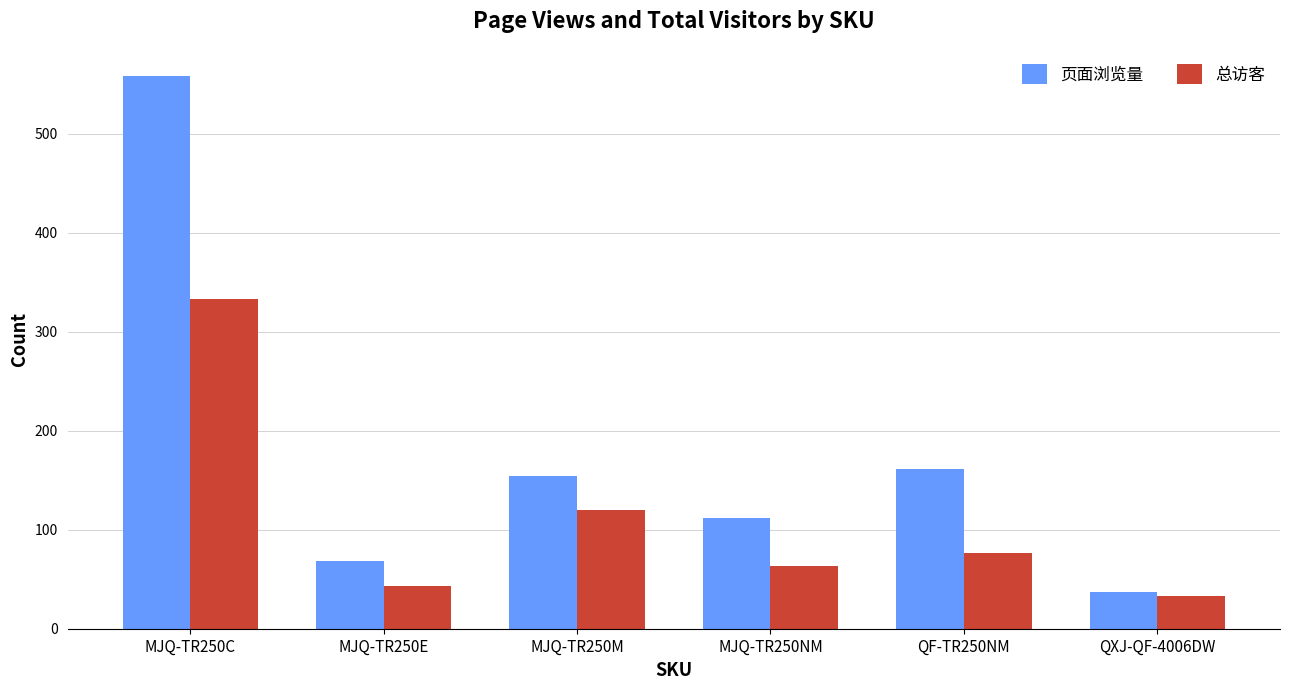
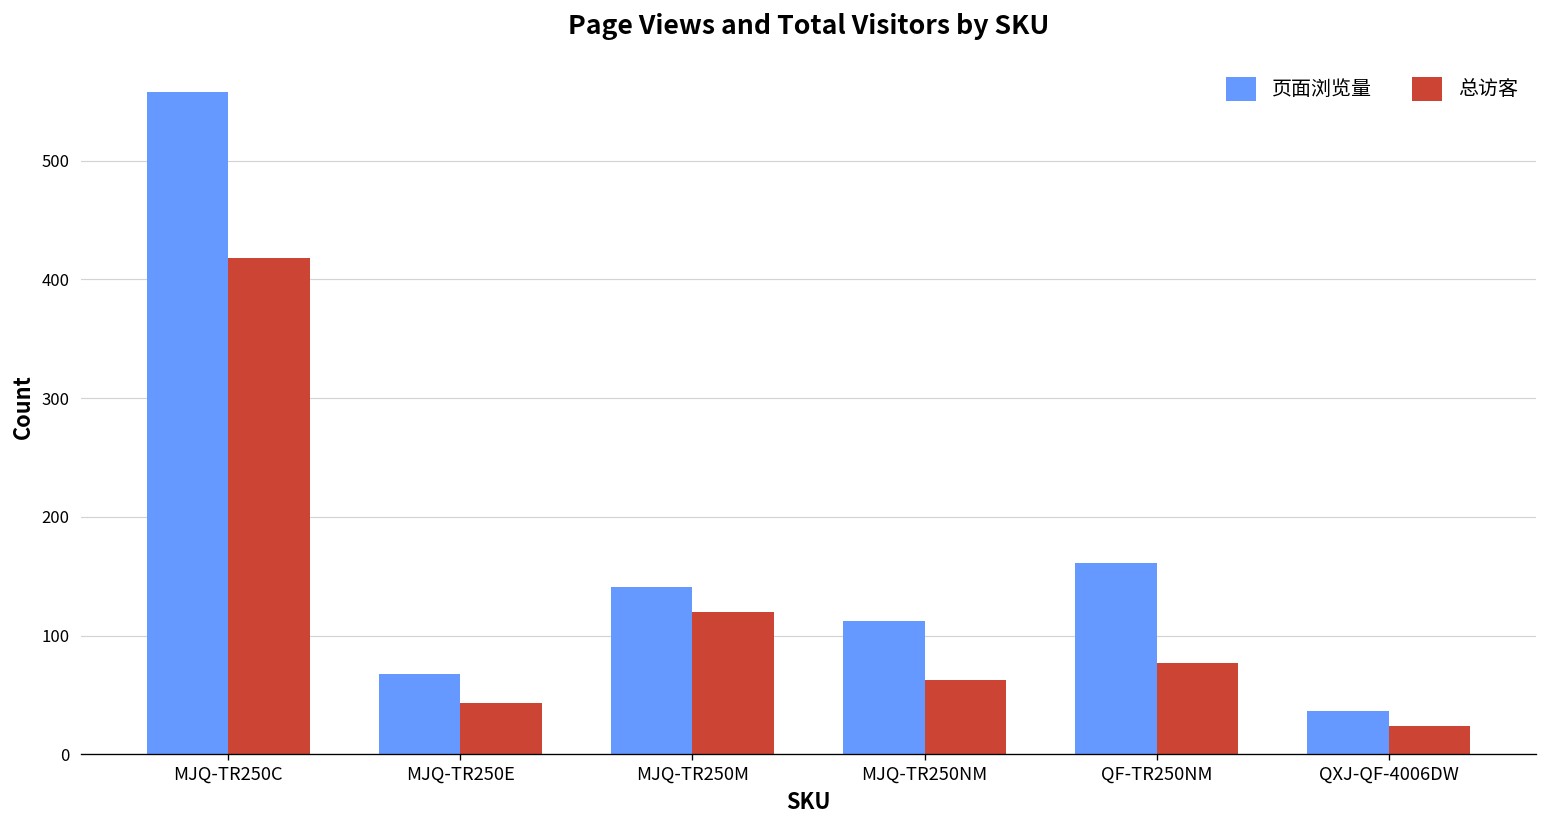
总访客, MJQ-TR250C: 330 -> 420
页面浏览量, MJQ-TR250M: 150 -> 140
总访客, QXJ-QF-4006DW: 30 -> 20
